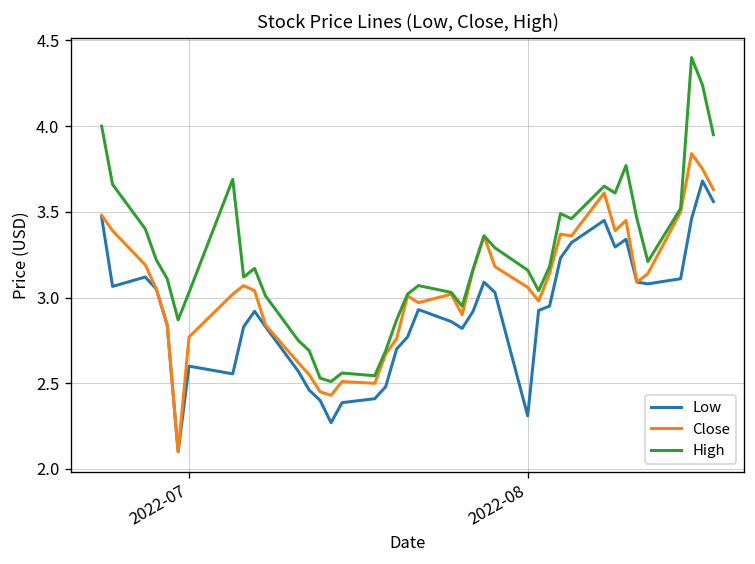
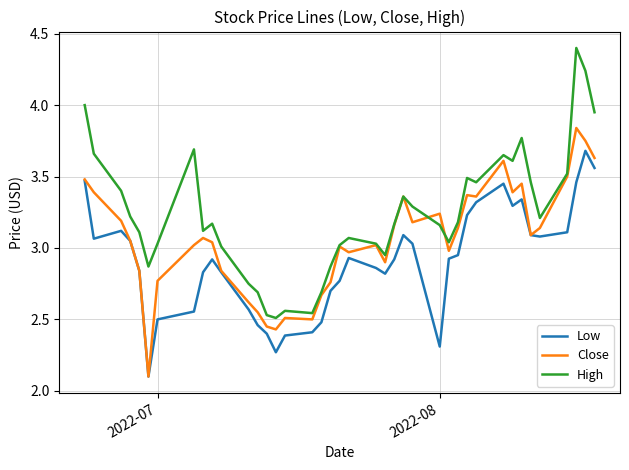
Low, 2022-07: 2.6 -> 2.5
Close, 2022-08: 3.06 -> 3.24
